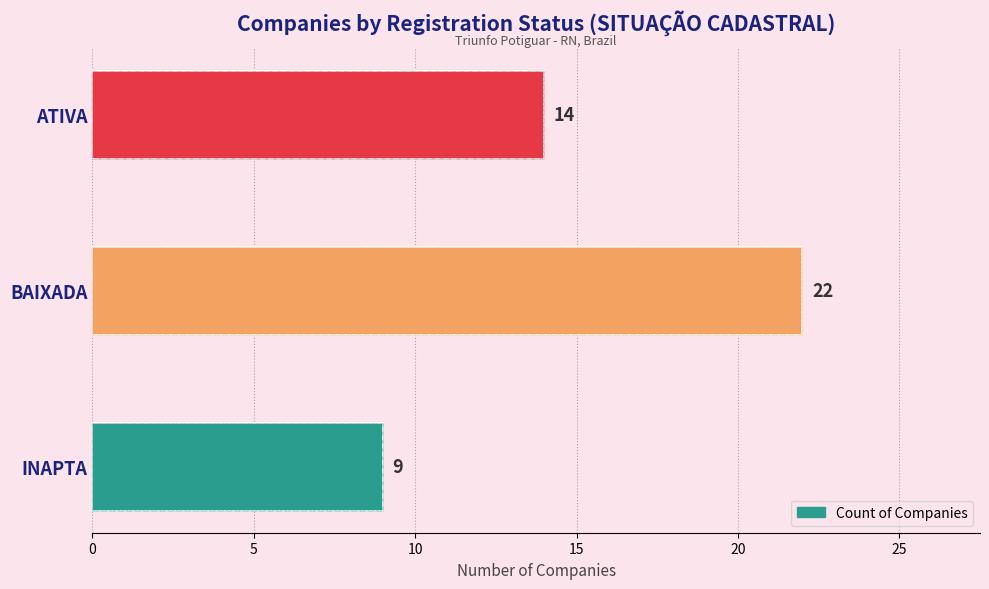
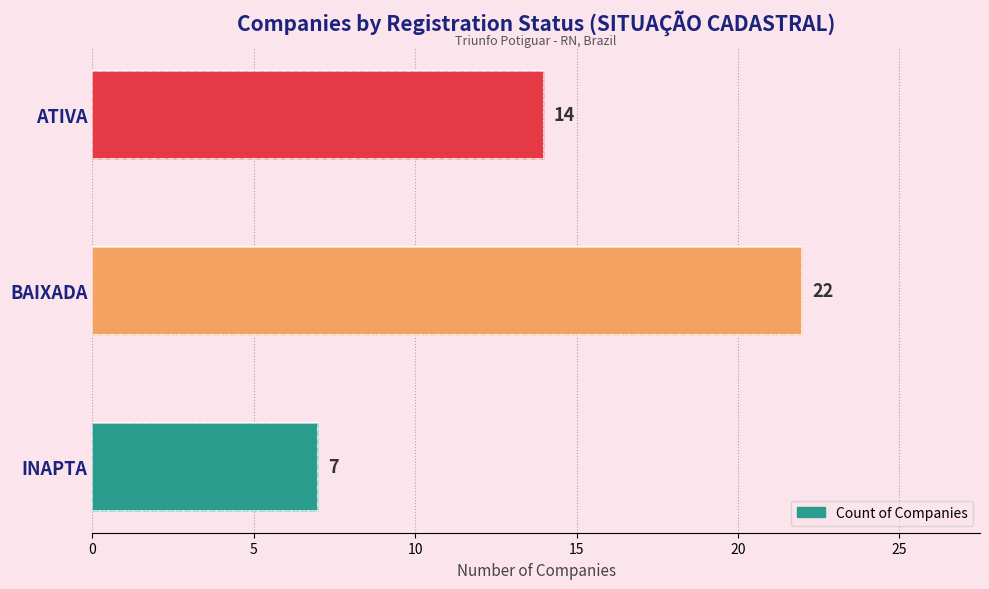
INAPTA: 9 -> 7
